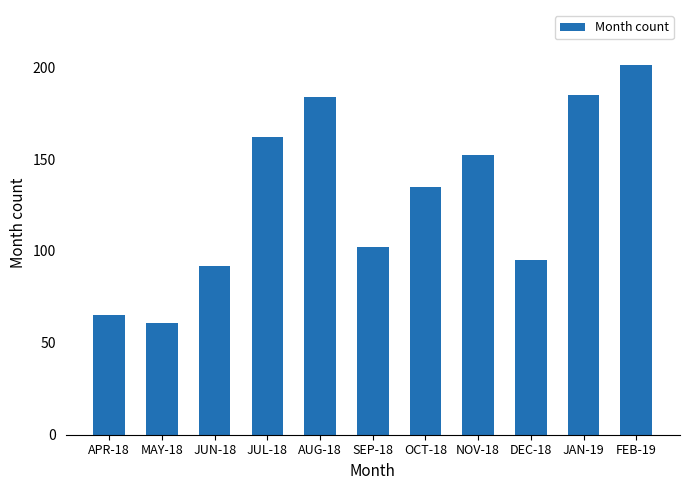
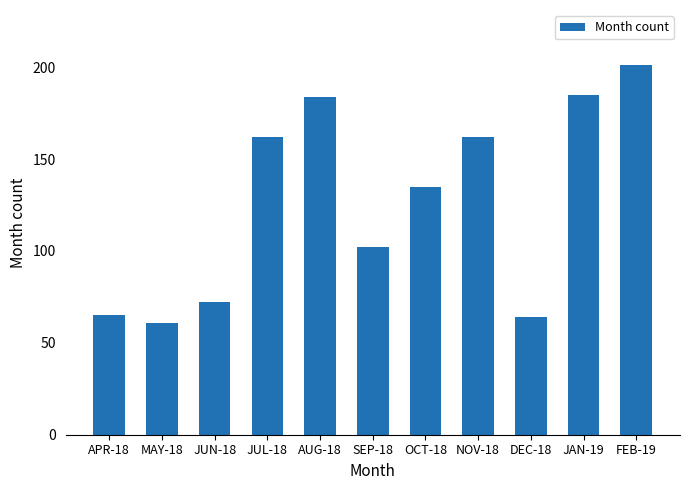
JUN-18: 92 -> 72
NOV-18: 152 -> 162
DEC-18: 95 -> 64
